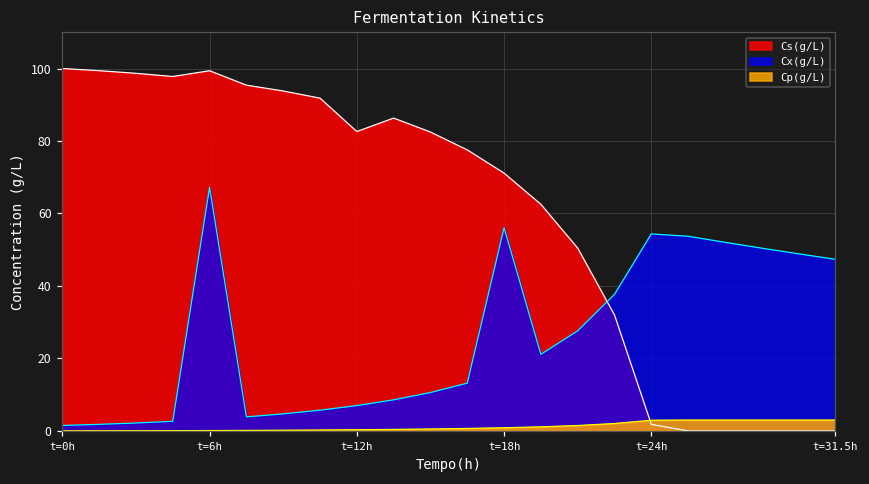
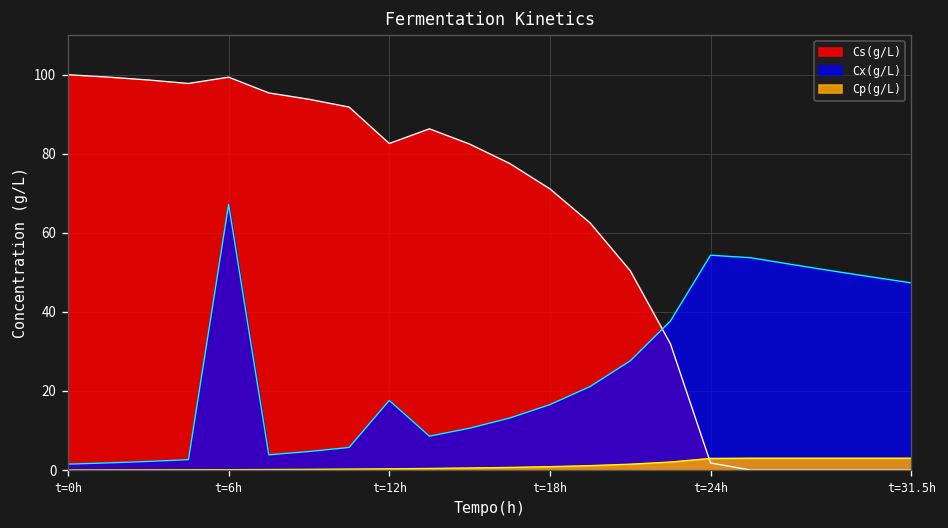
Cx(g/L), t=12h: 7 -> 18
Cx(g/L), t=18h: 56 -> 17
